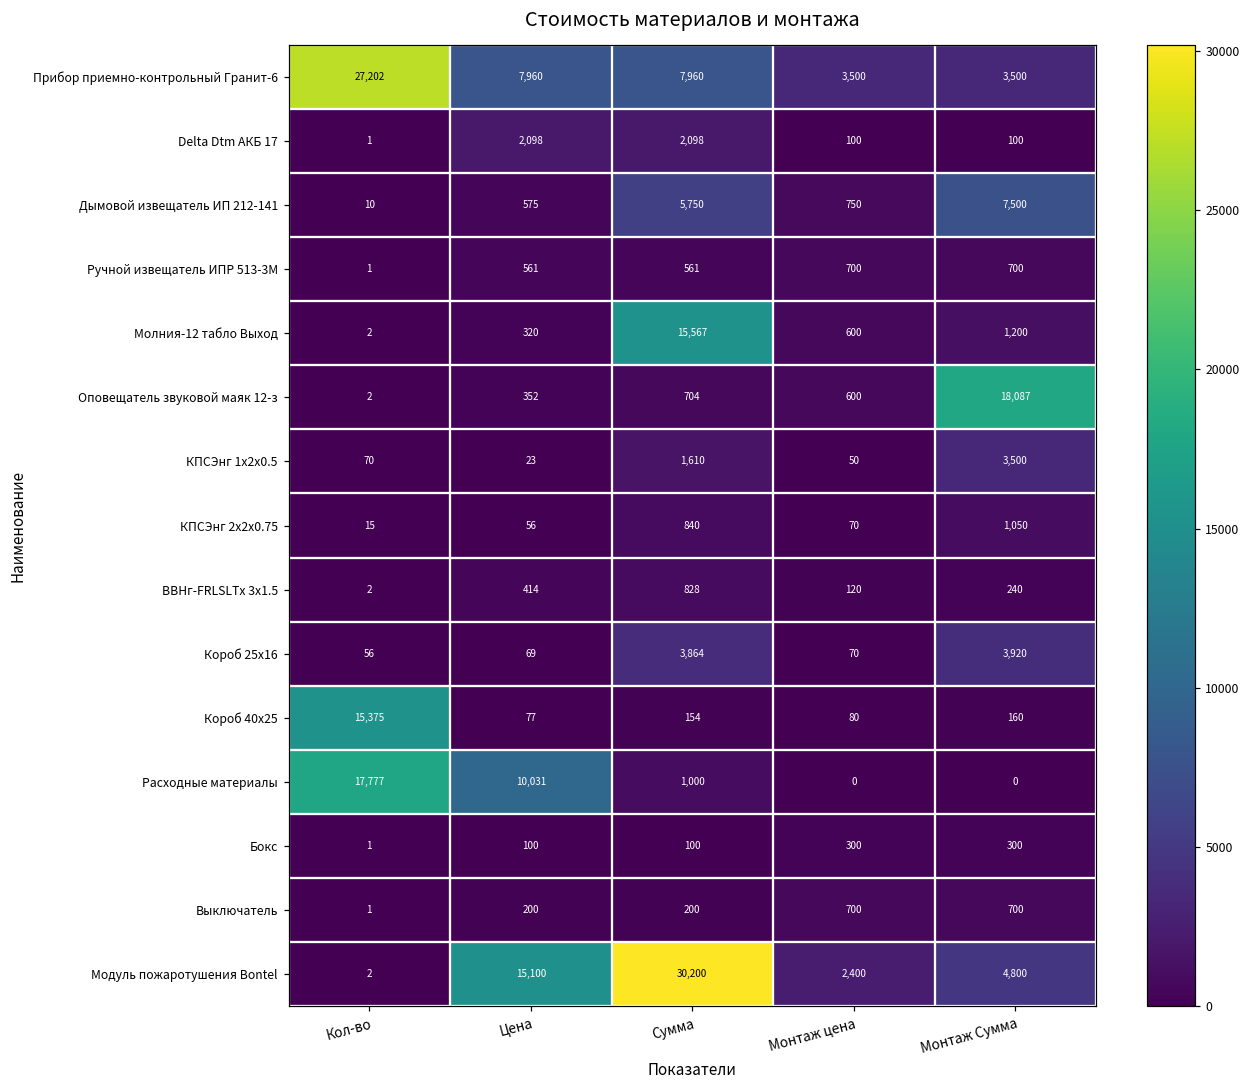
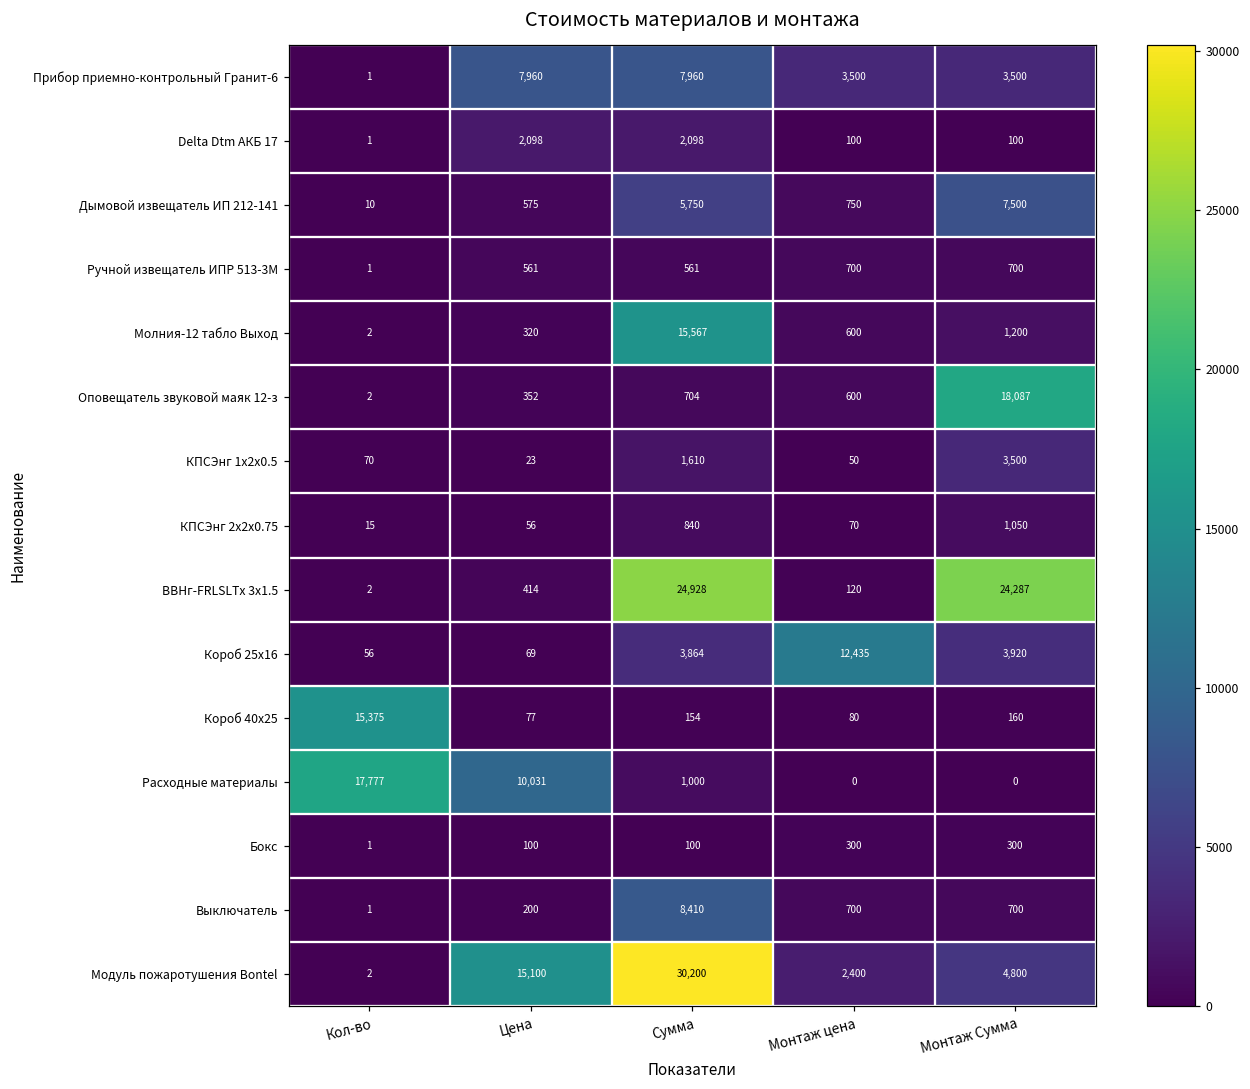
Прибор приемно-контрольный Гранит-6, Кол-во: 27,202 -> 1
ВВНг-FRLSLTx 3х1.5, Сумма: 828 -> 24,928
ВВНг-FRLSLTx 3х1.5, Монтаж Сумма: 240 -> 24,287
Короб 25х16, Монтаж цена: 70 -> 12,435
Выключатель, Сумма: 200 -> 8,410
